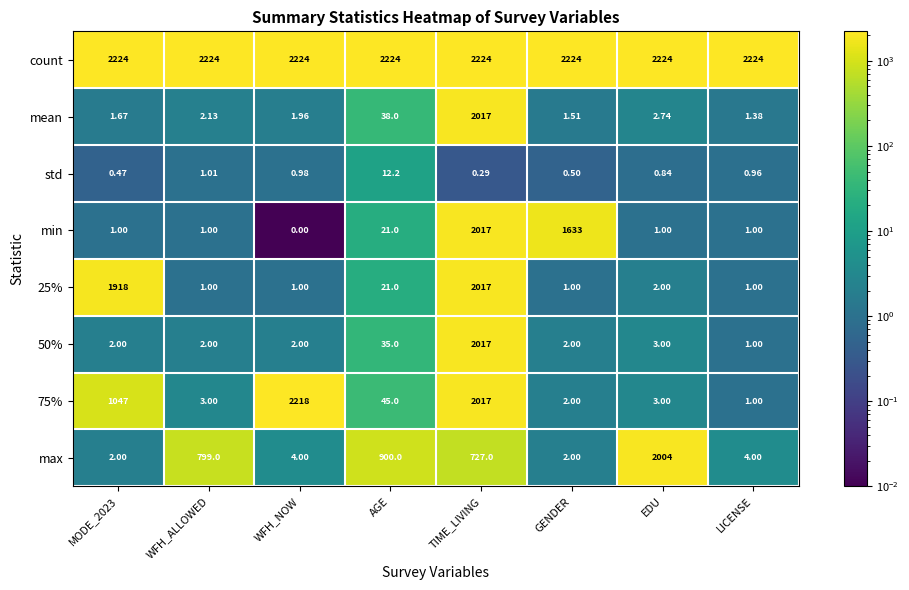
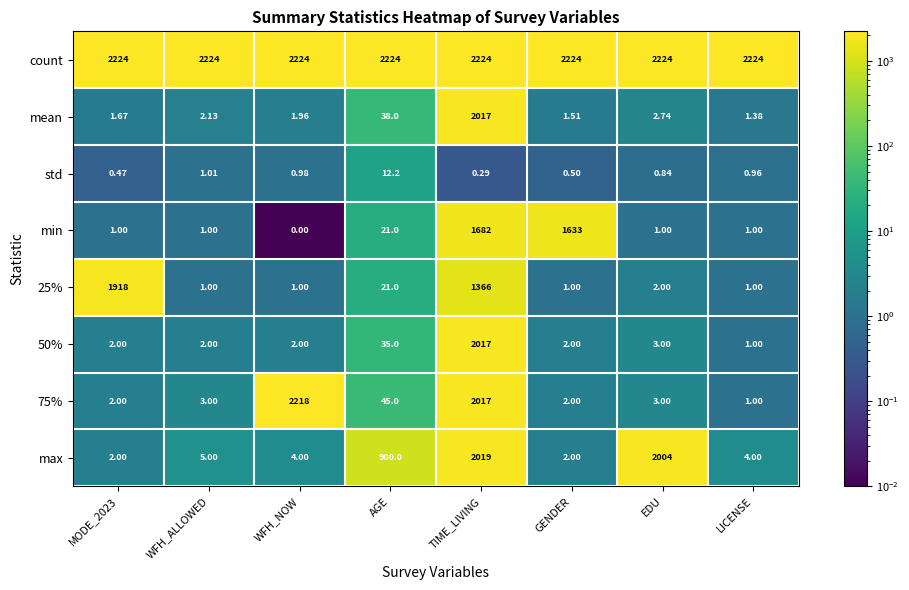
min, TIME_LIVING: 2017 -> 1682
25%, TIME_LIVING: 2017 -> 1366
75%, MODE_2023: 1047 -> 2.00
max, WFH_ALLOWED: 799.0 -> 5.00
max, TIME_LIVING: 727.0 -> 2019
